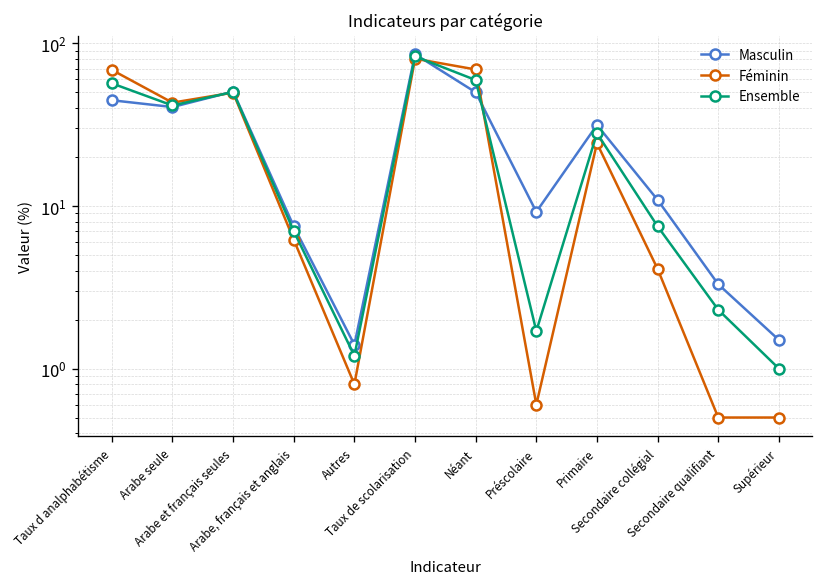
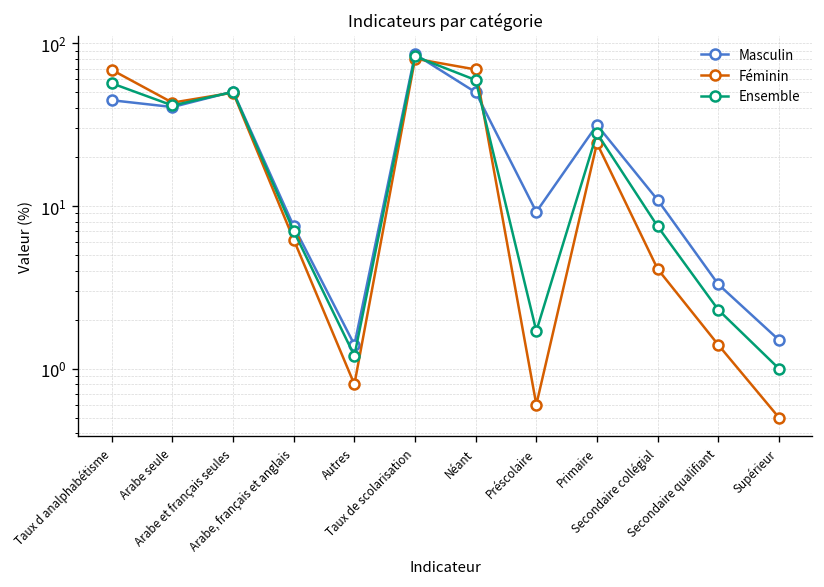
Féminin, Secondaire qualifiant: 0.5 -> 1.4
